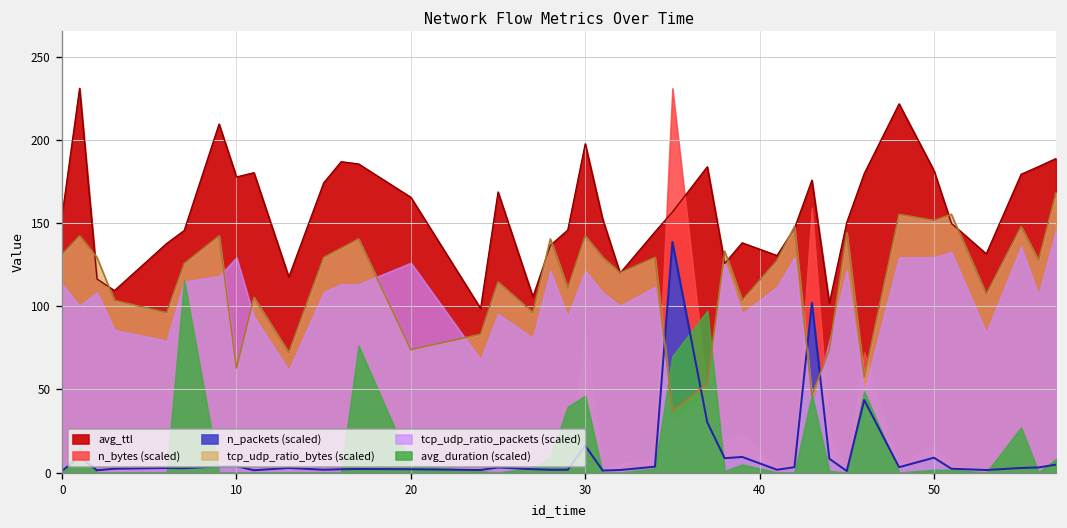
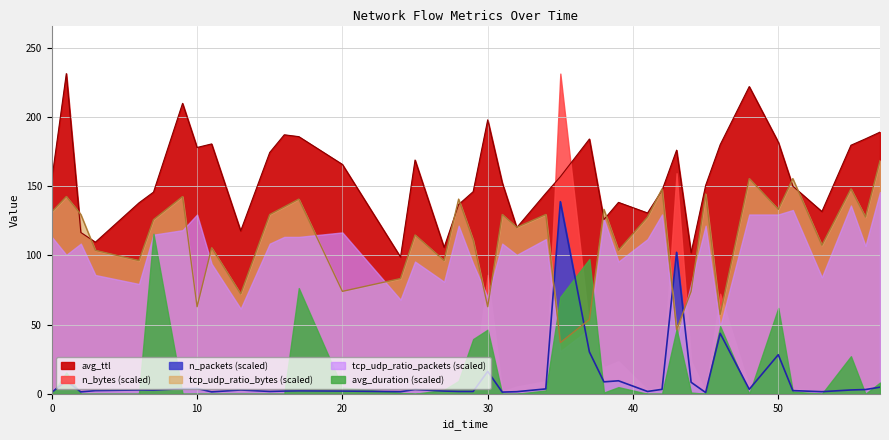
tcp_udp_ratio_packets (scaled), 20: 126 -> 117
tcp_udp_ratio_bytes (scaled), 30: 142 -> 63
tcp_udp_ratio_packets (scaled), 30: 121 -> 70
n_packets (scaled), 50: 9 -> 28
tcp_udp_ratio_bytes (scaled), 50: 152 -> 133
avg_duration (scaled), 50: 2 -> 62
